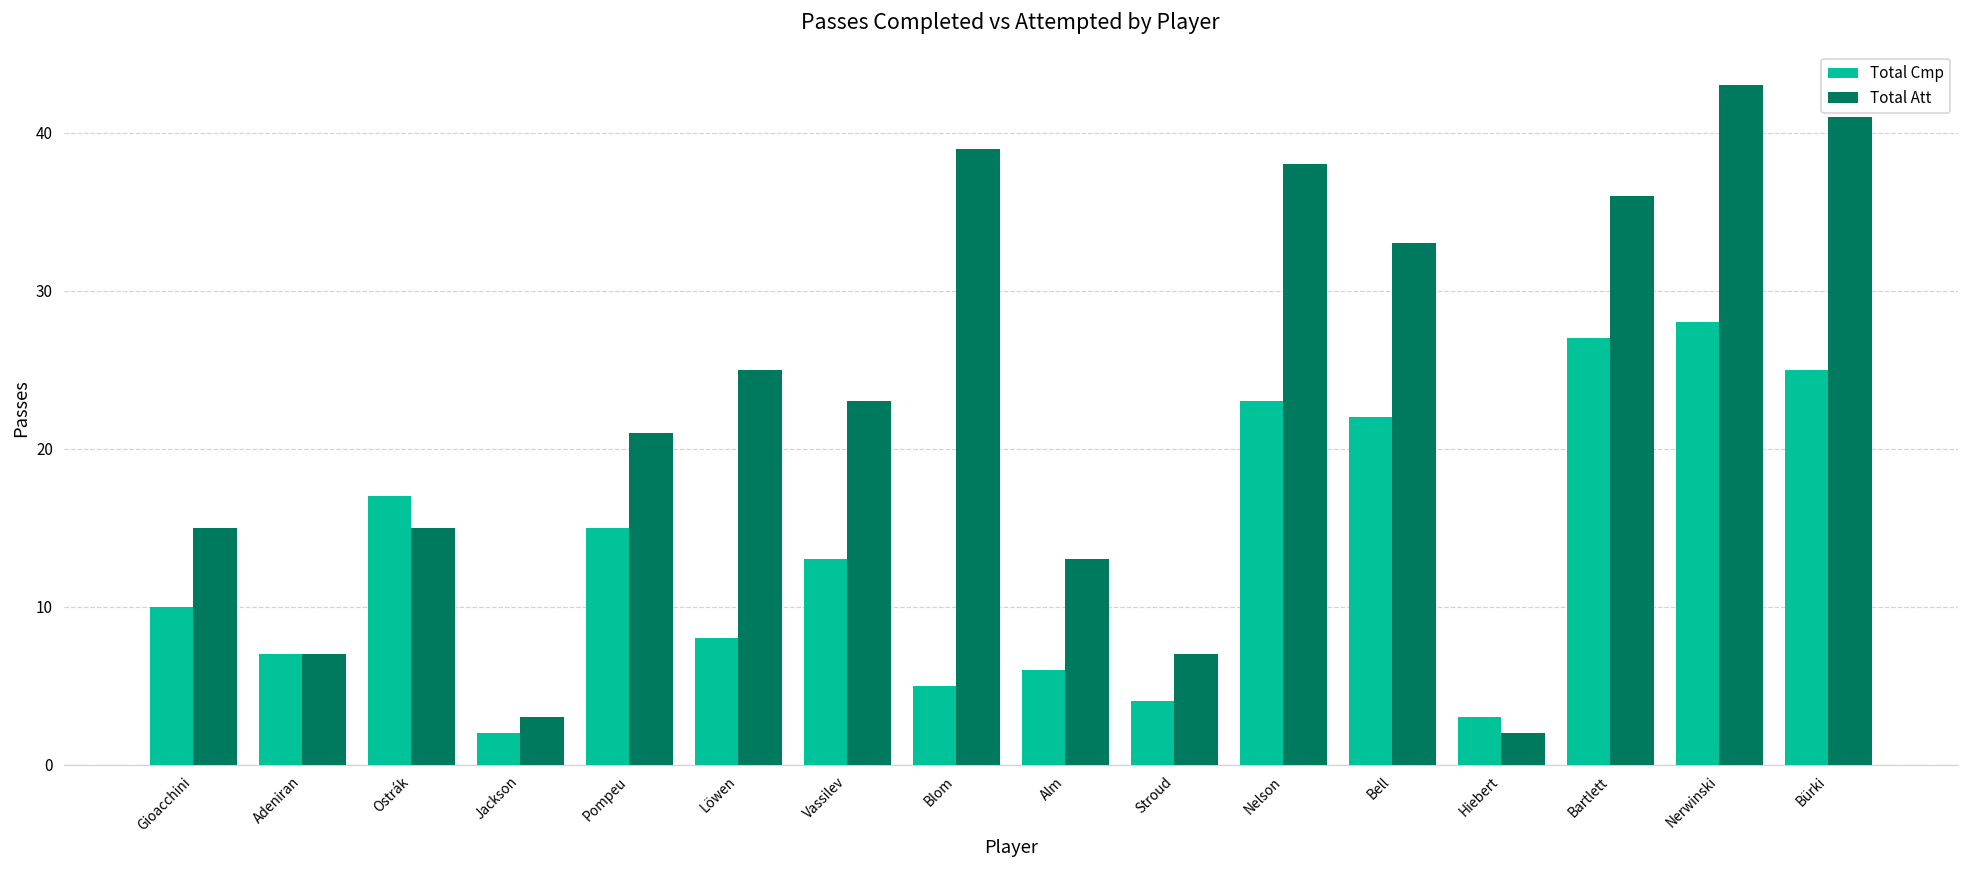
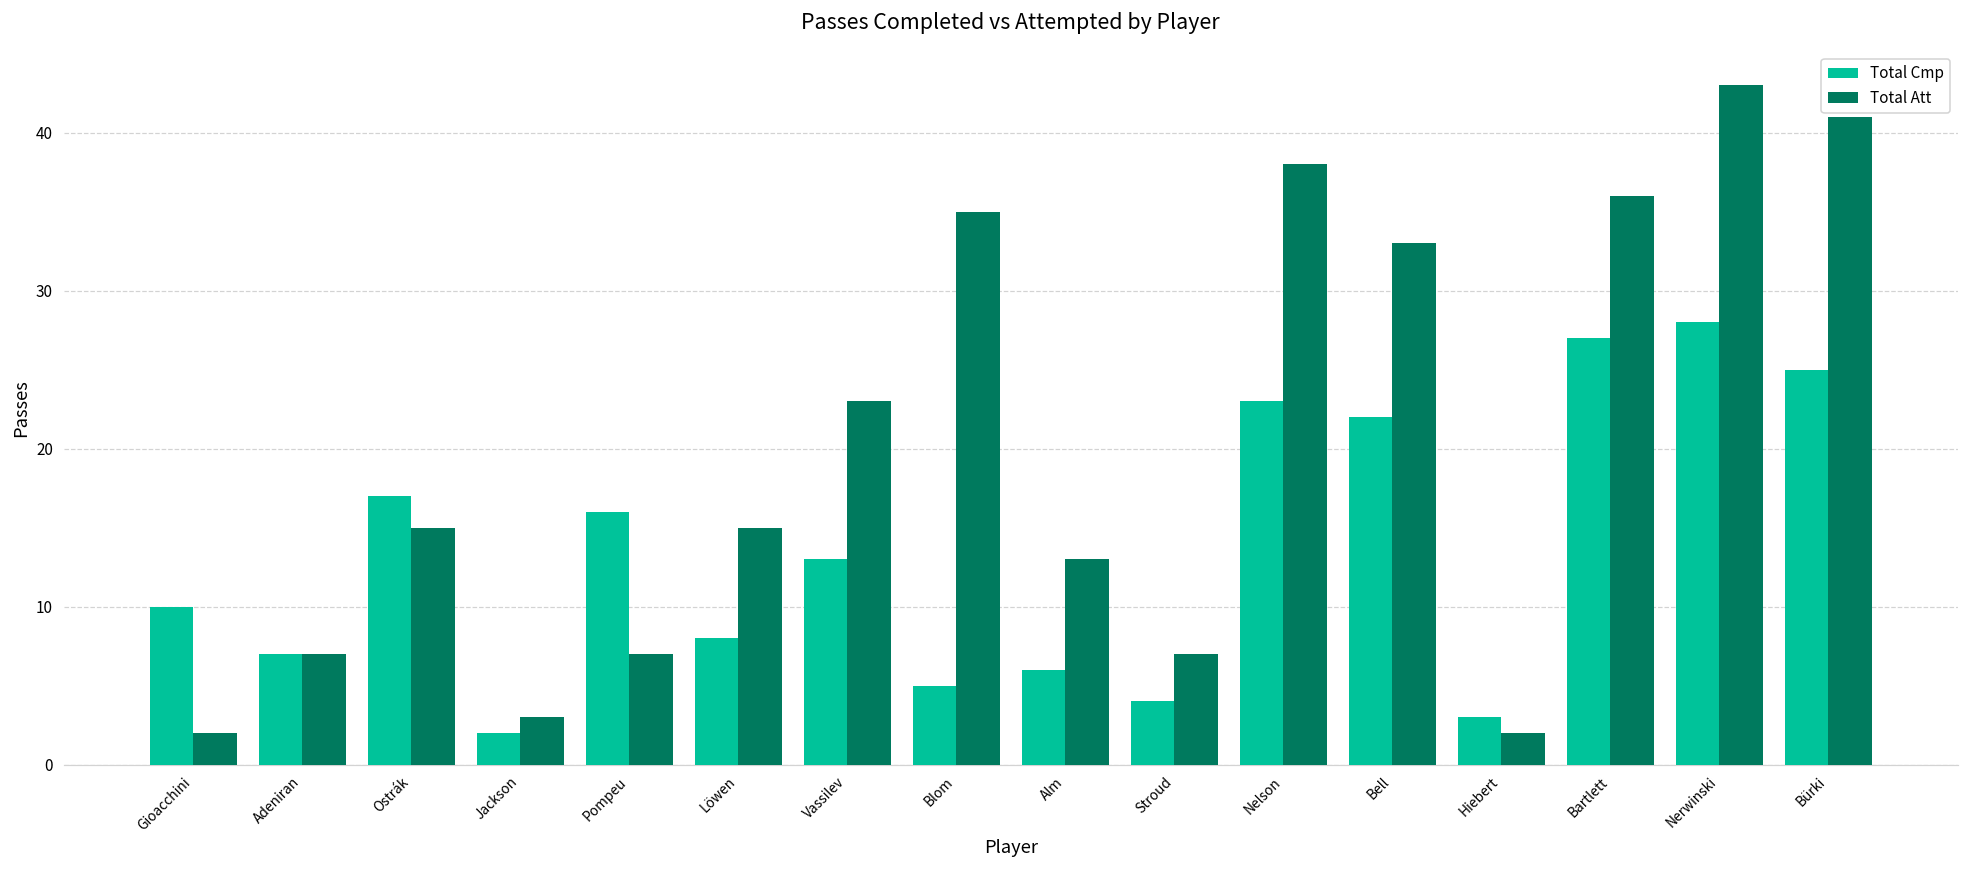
Total Att, Gioacchini: 15 -> 2
Total Cmp, Pompeu: 15 -> 16
Total Att, Pompeu: 21 -> 7
Total Att, Löwen: 25 -> 15
Total Att, Blom: 39 -> 35
